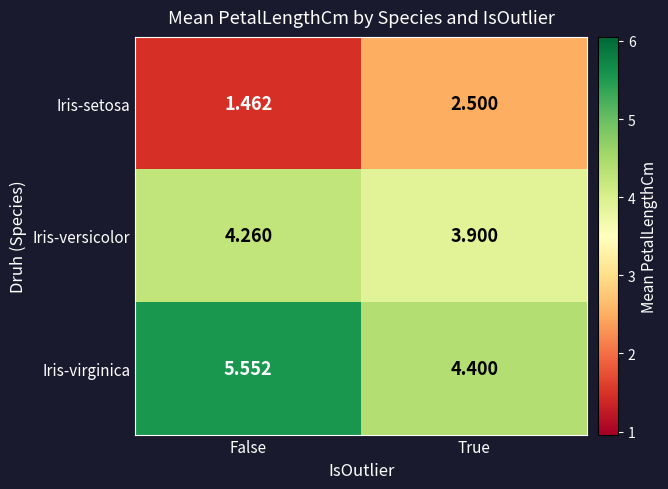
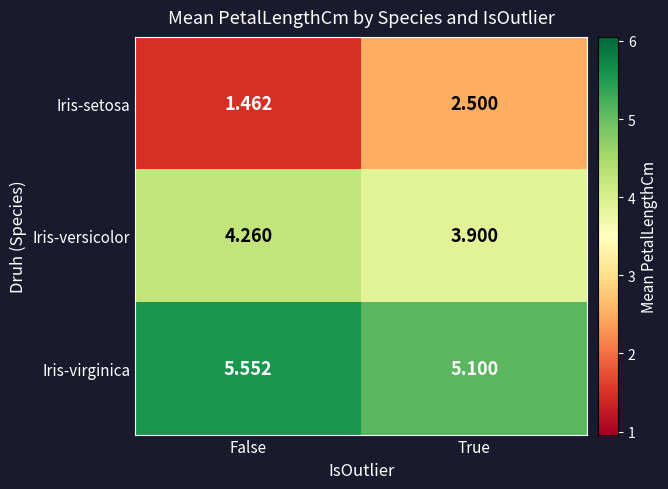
Iris-virginica, True: 4.400 -> 5.100
